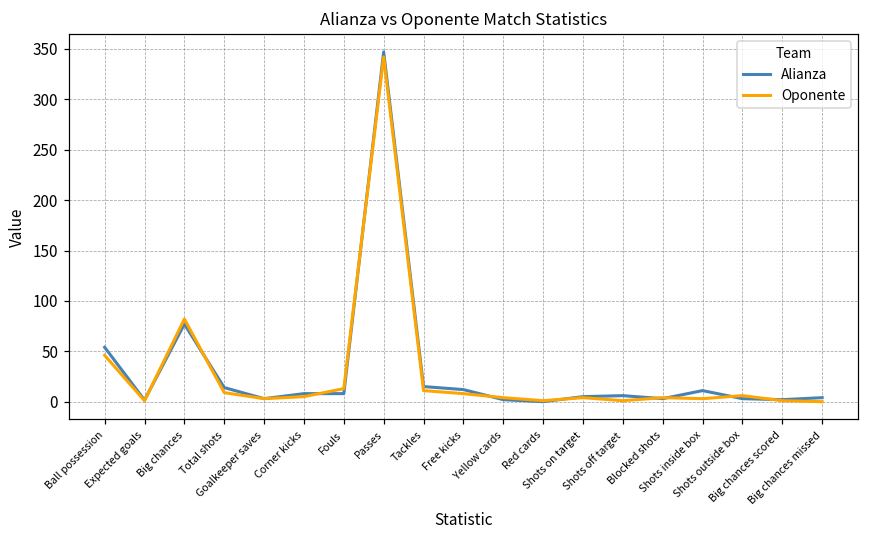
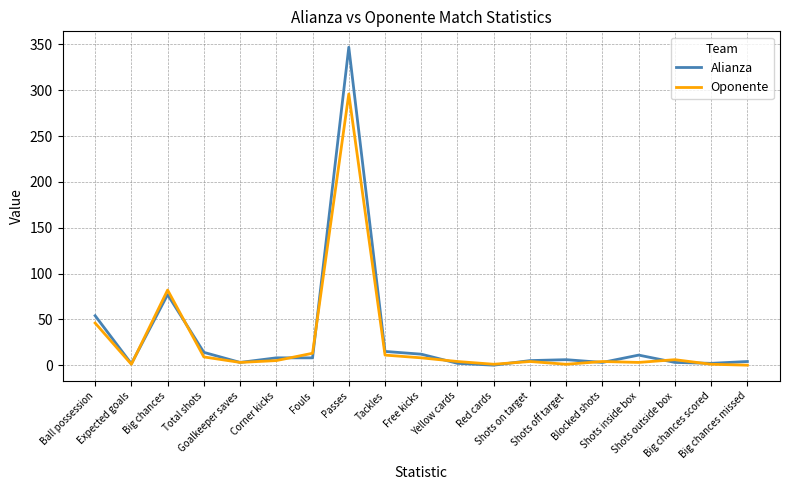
Oponente, Passes: 340 -> 300
